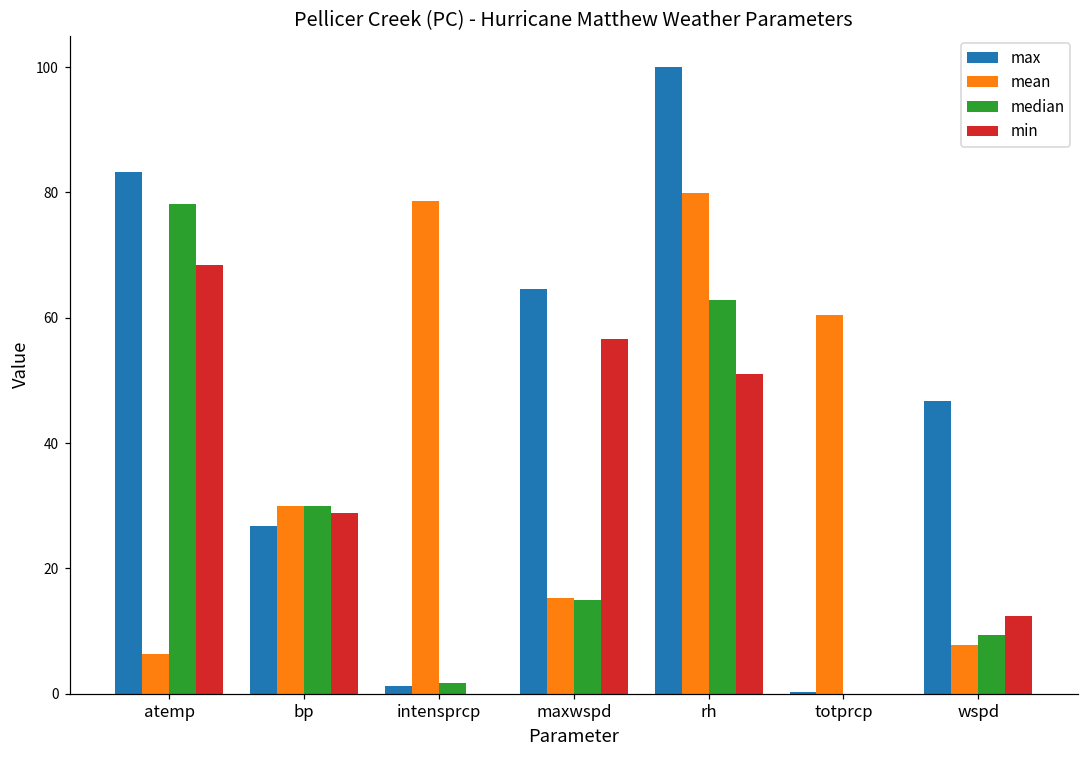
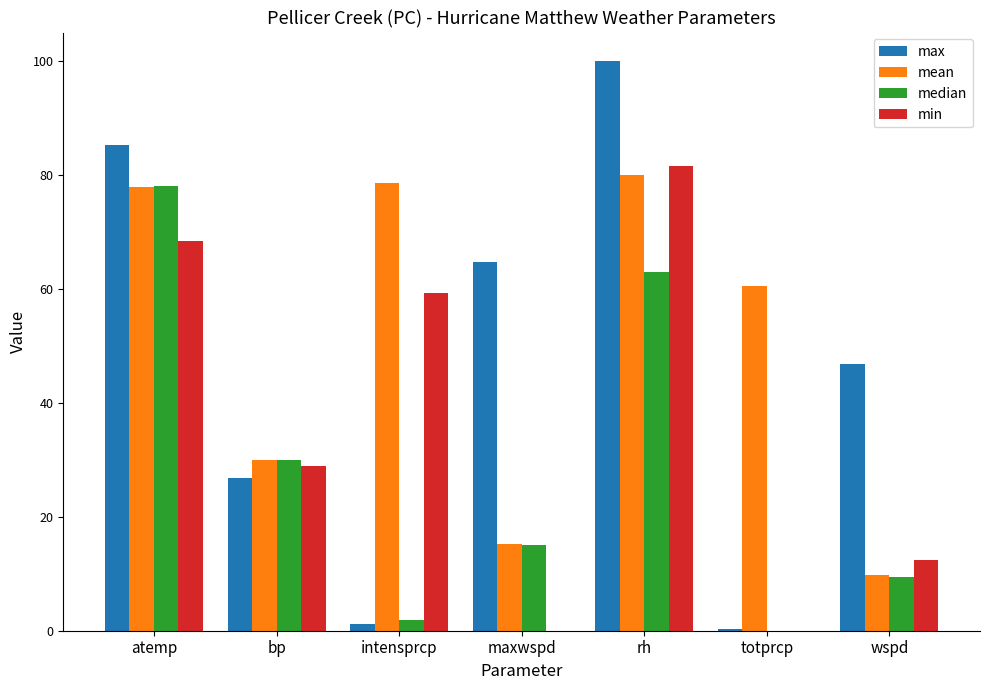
max, atemp: 83 -> 85
mean, atemp: 6 -> 78
min, intensprcp: 0 -> 59
min, maxwspd: 57 -> 0
min, rh: 51 -> 82
mean, wspd: 8 -> 10
